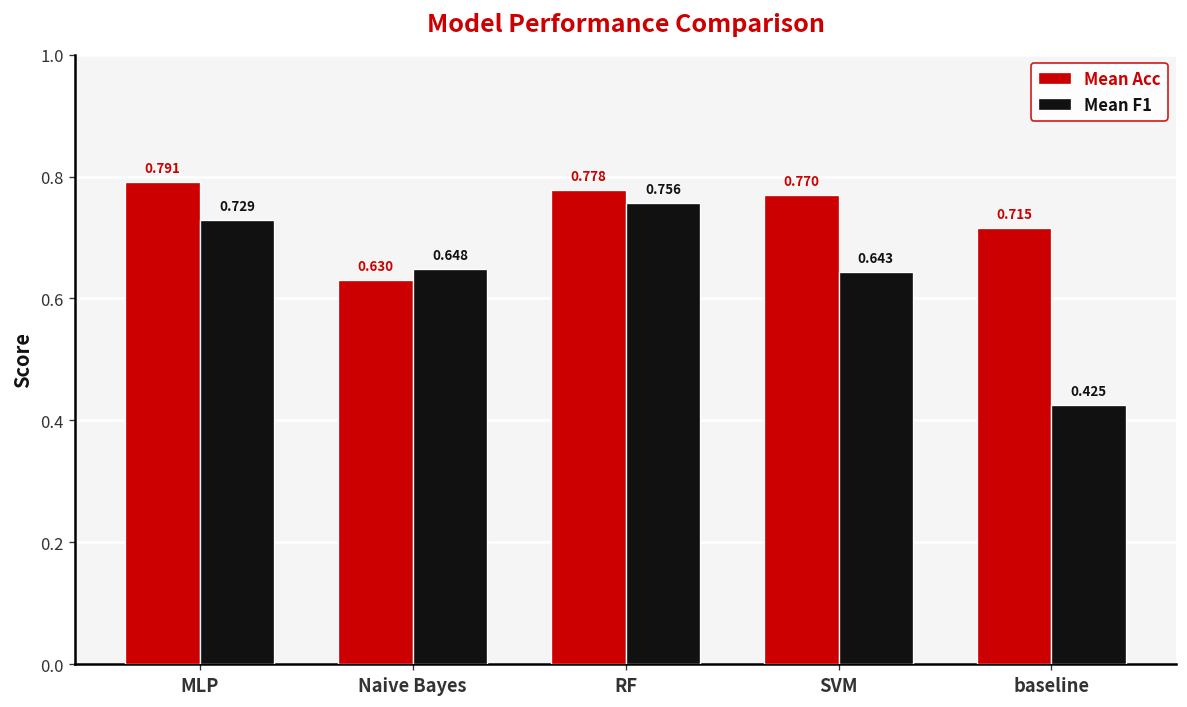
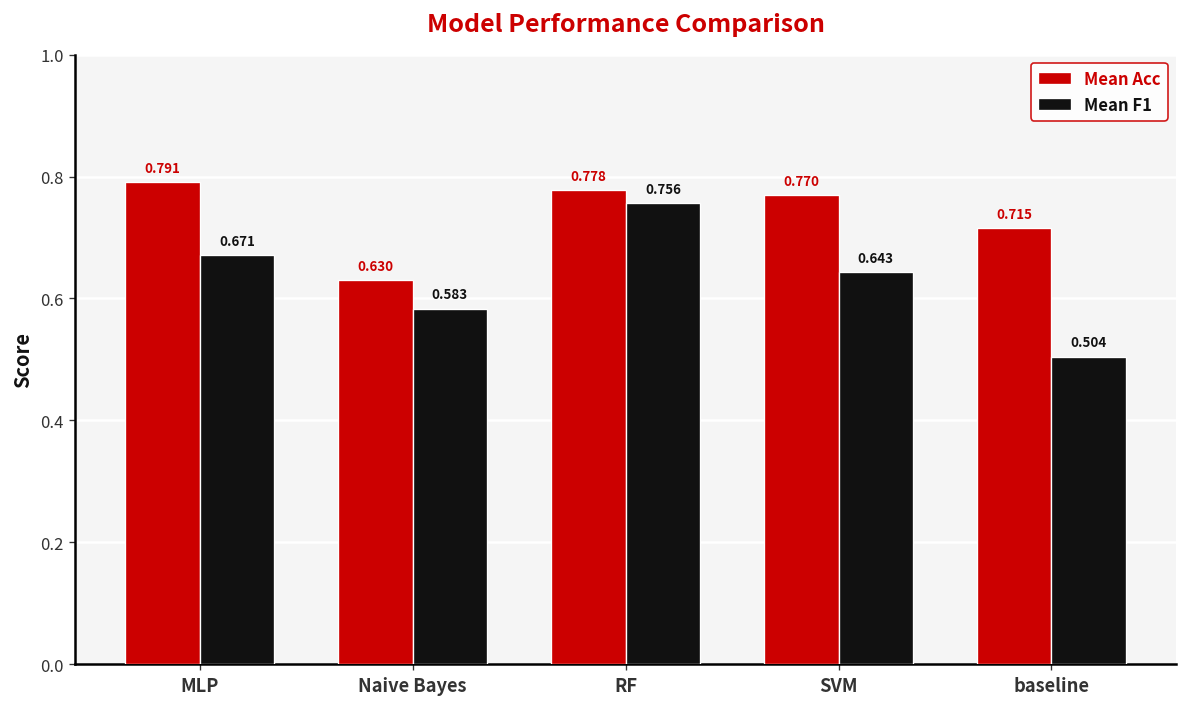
Mean F1, MLP: 0.729 -> 0.671
Mean F1, Naive Bayes: 0.648 -> 0.583
Mean F1, baseline: 0.425 -> 0.504
